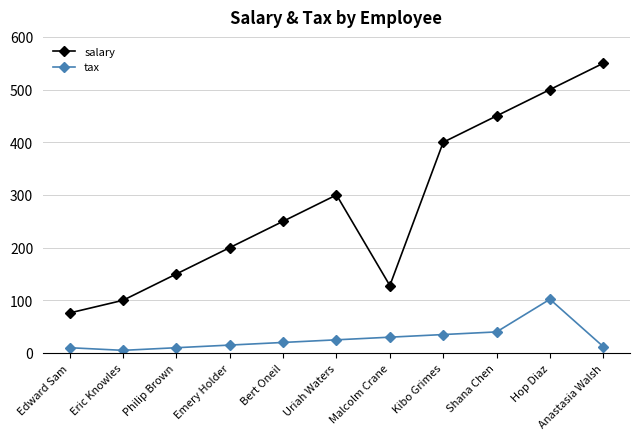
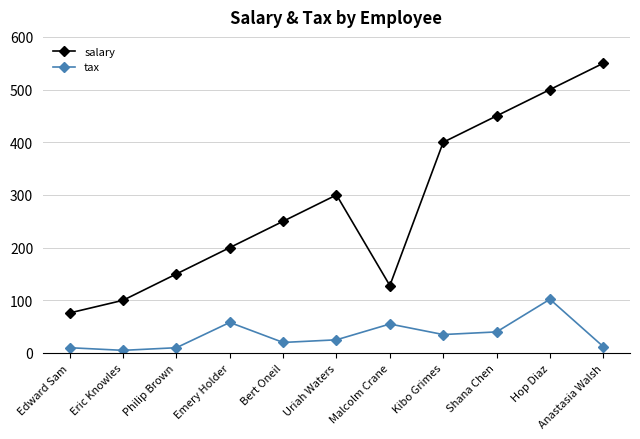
tax, Emery Holder: 20 -> 60
tax, Malcolm Crane: 30 -> 60
